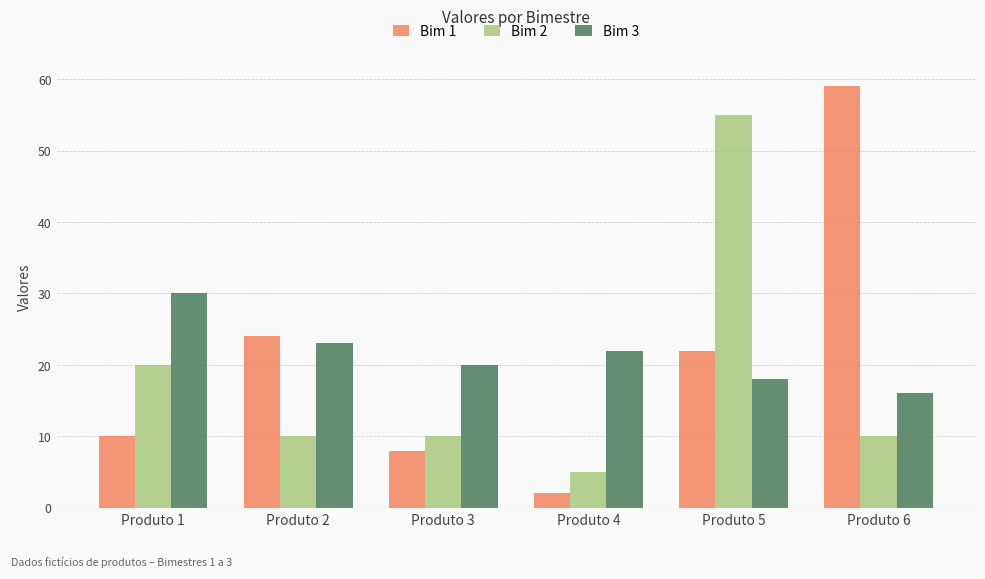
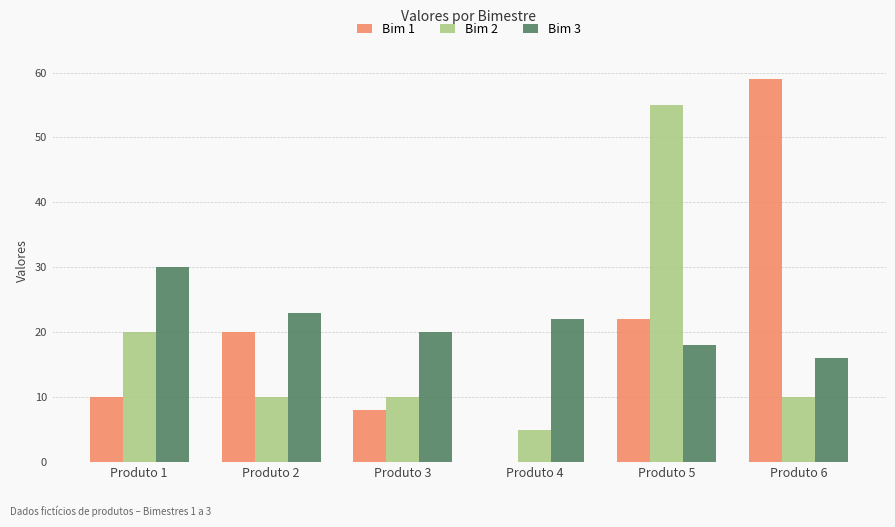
Bim 1, Produto 2: 24 -> 20
Bim 1, Produto 4: 2 -> 0
